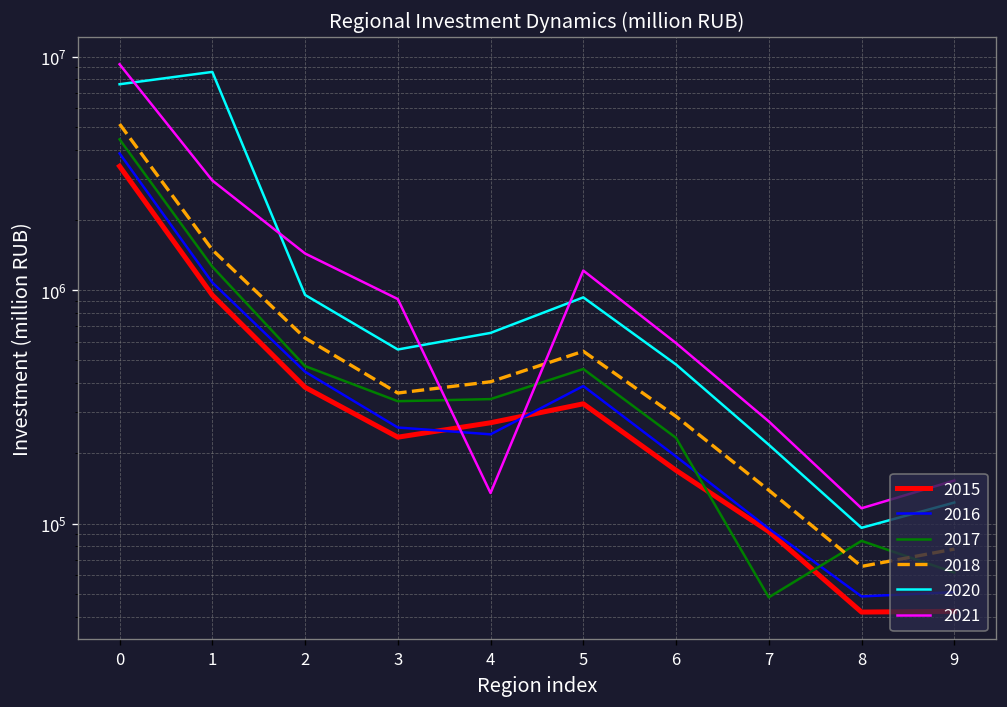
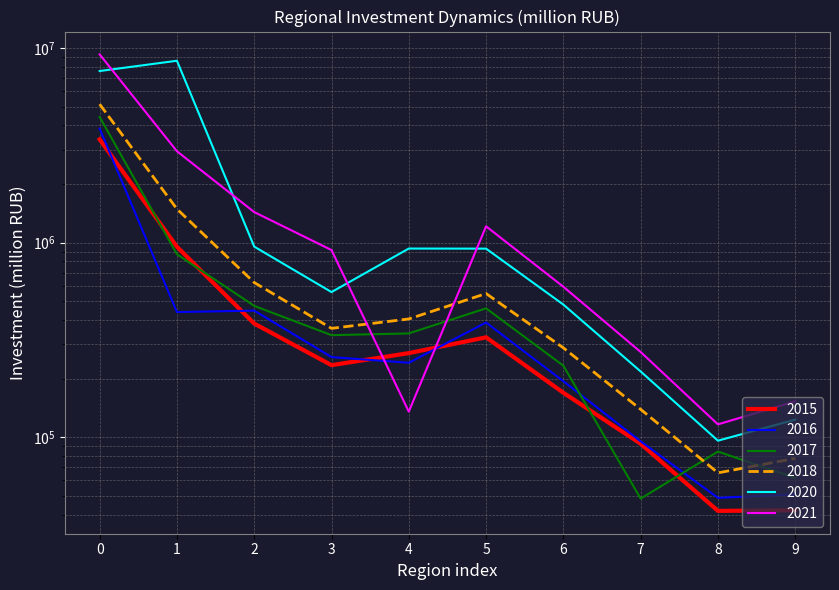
2016, 1: 1100000 -> 440000
2017, 1: 1300000 -> 900000
2020, 4: 660000 -> 900000
